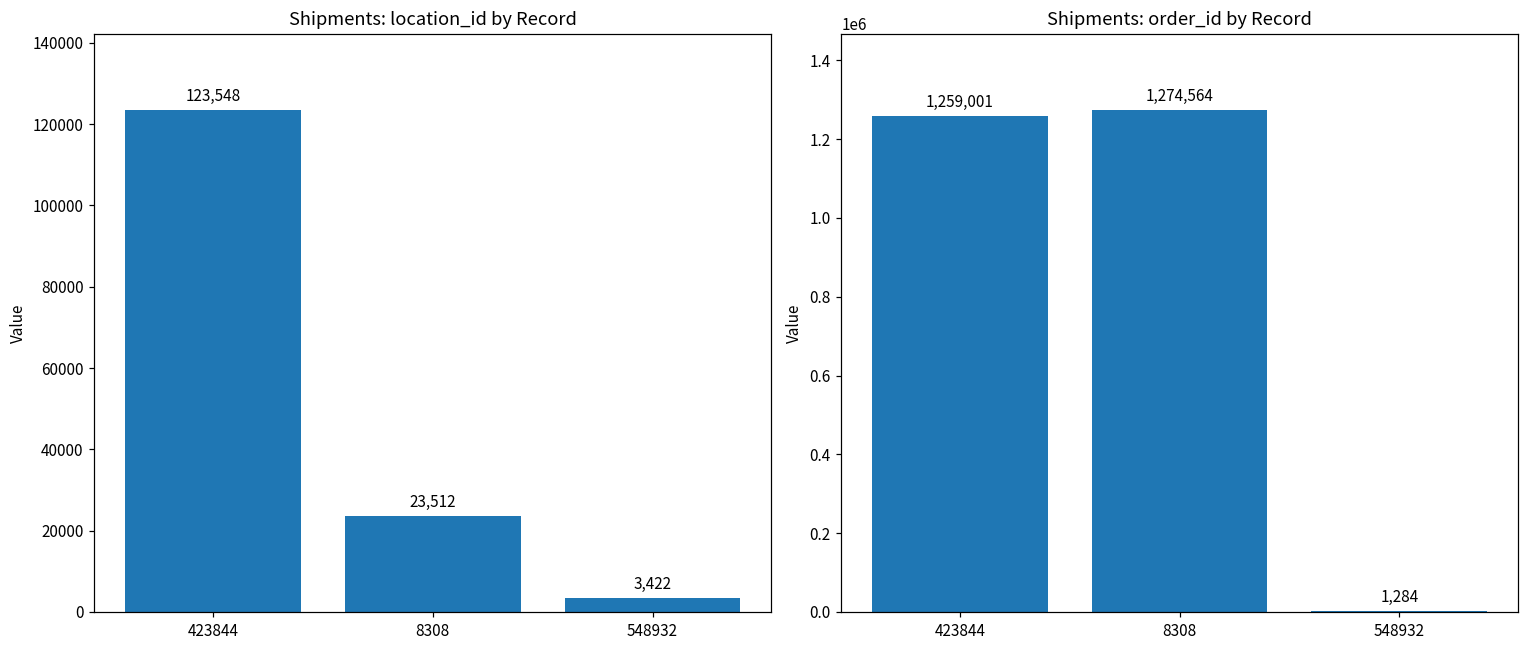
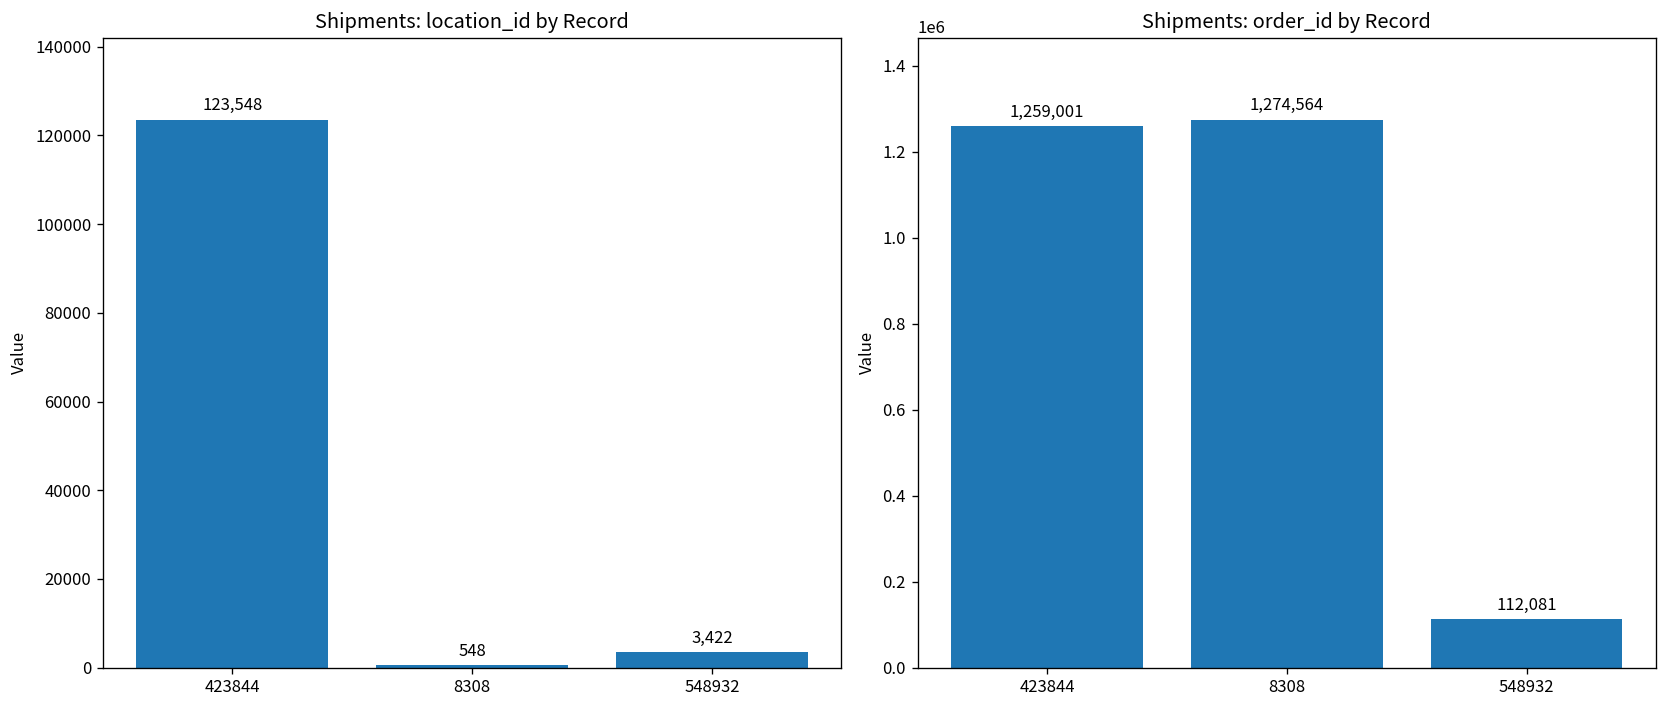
Shipments: location_id by Record, 8308: 23,512 -> 548
Shipments: order_id by Record, 548932: 1,284 -> 112,081
